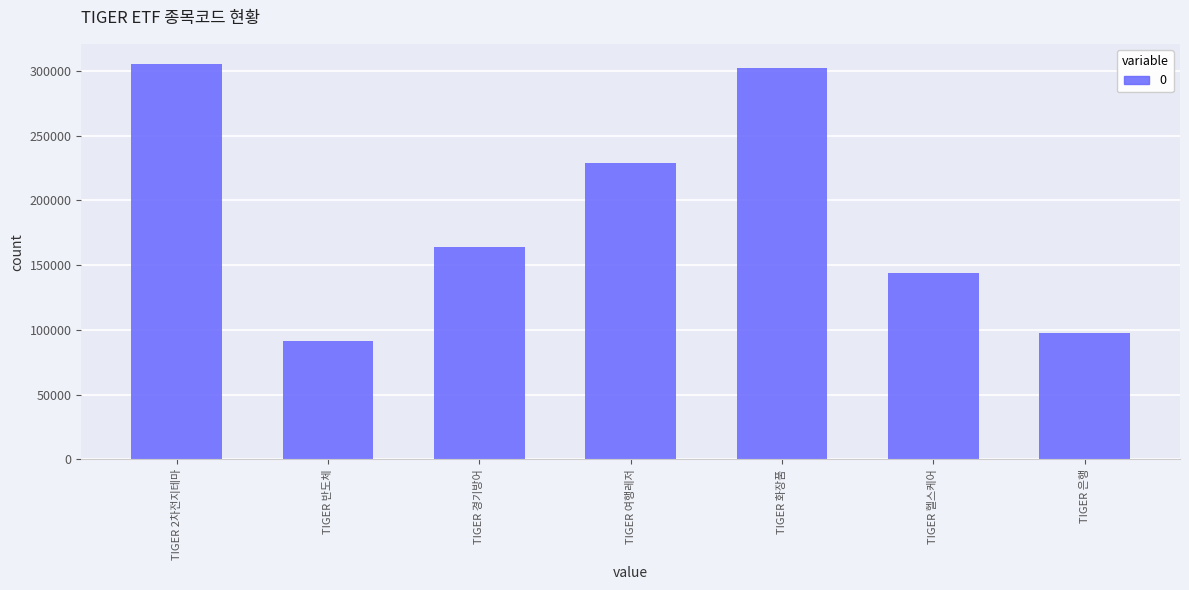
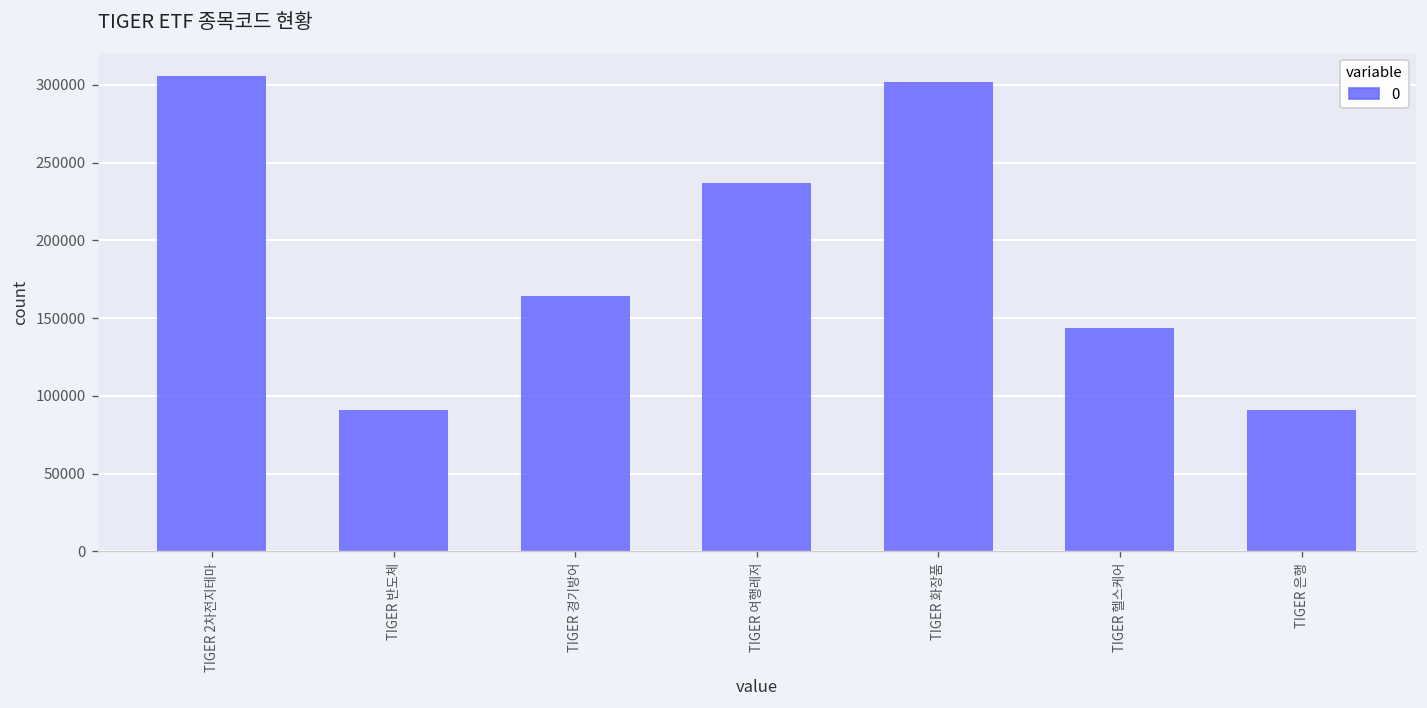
TIGER 여행레저: 229000 -> 237000
TIGER 은행: 97000 -> 91000
